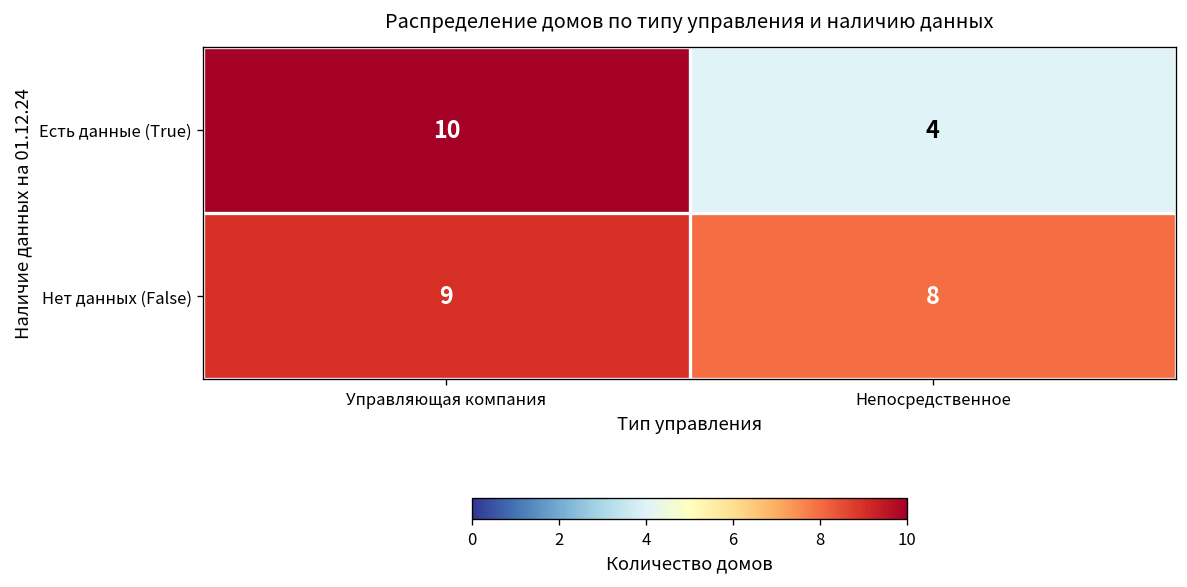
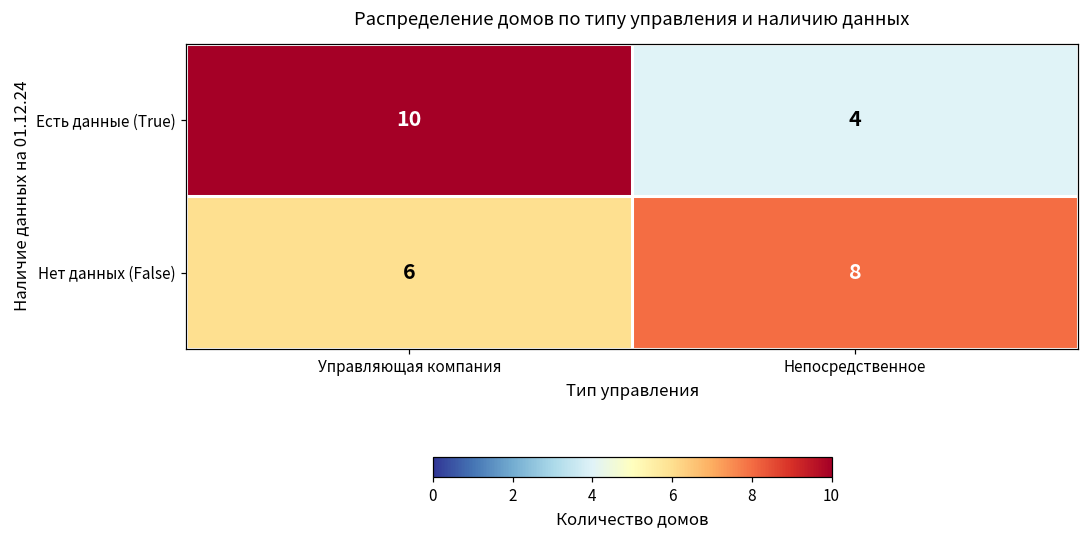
Нет данных (False), Управляющая компания: 9 -> 6
